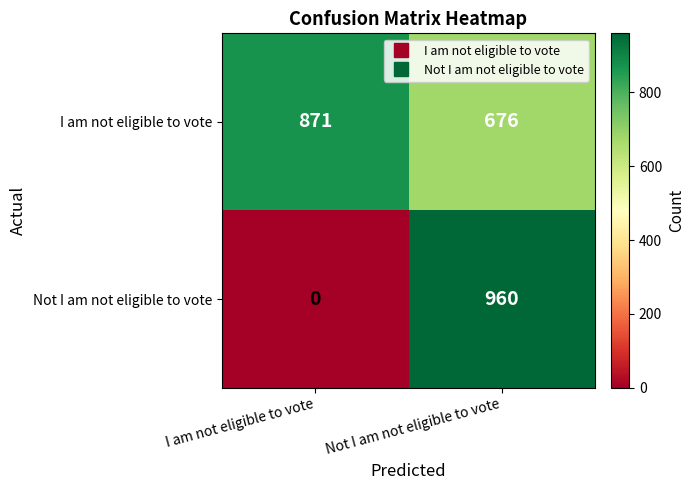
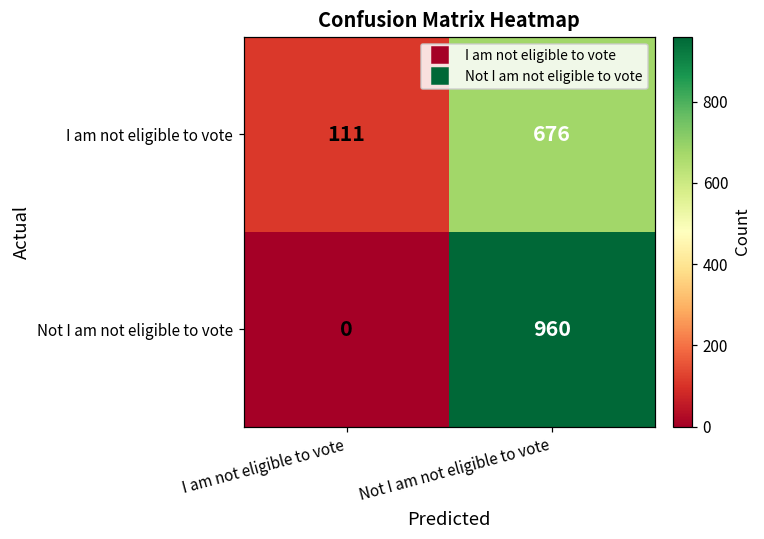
I am not eligible to vote, I am not eligible to vote: 871 -> 111
